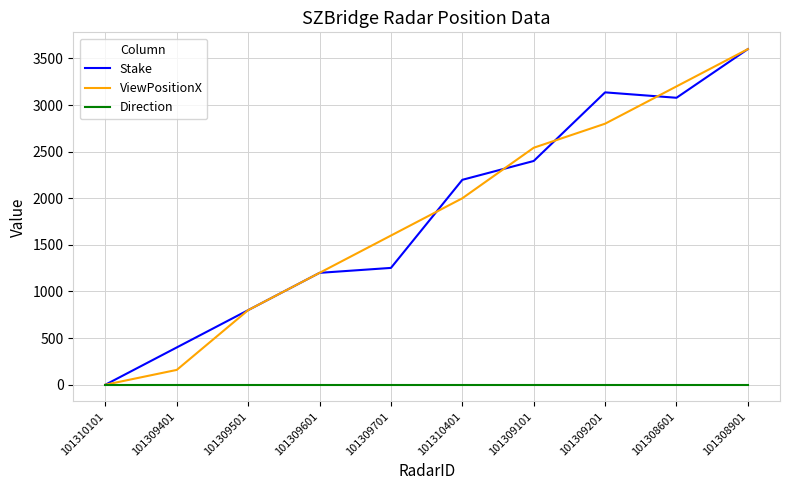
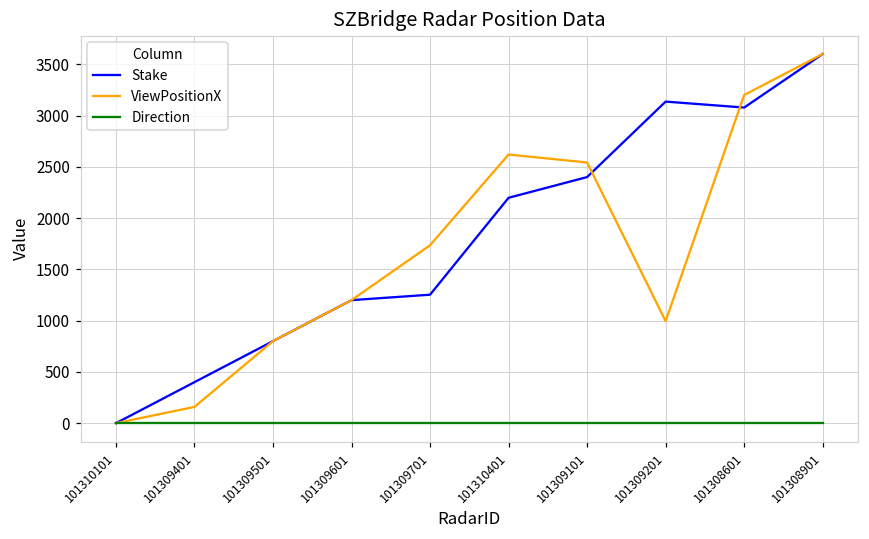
ViewPositionX, 101309701: 1600 -> 1700
ViewPositionX, 101310401: 2000 -> 2600
ViewPositionX, 101309201: 2800 -> 1000
